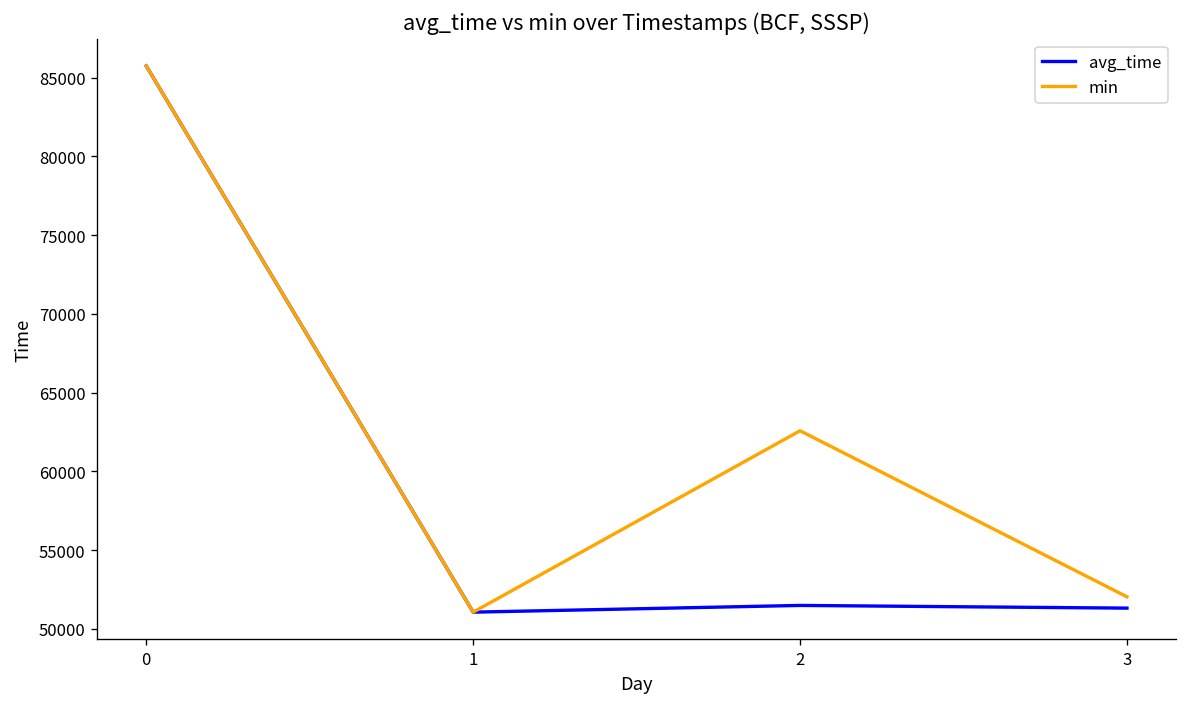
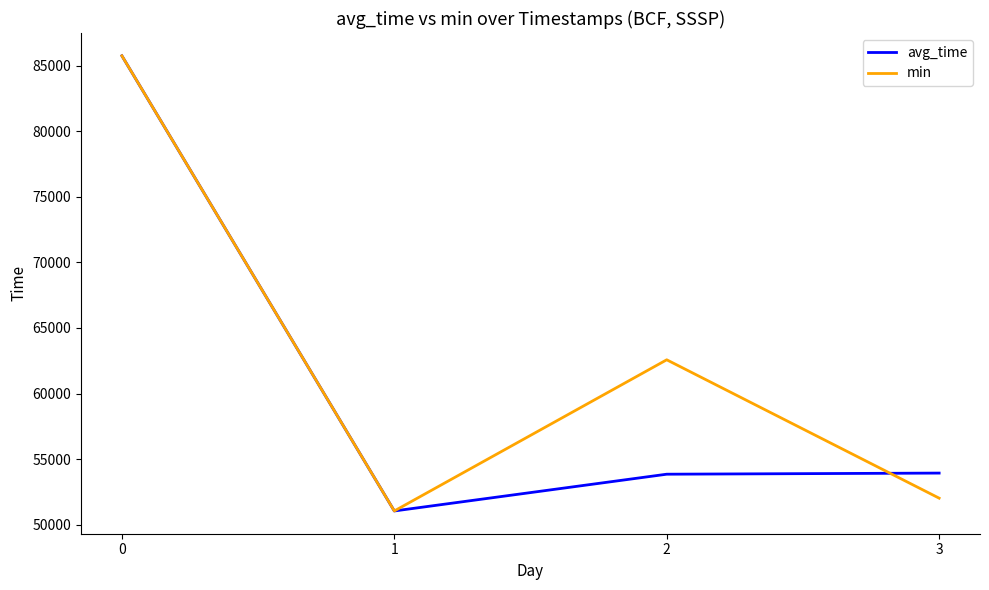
avg_time, 2: 51500 -> 53900
avg_time, 3: 51300 -> 53900
